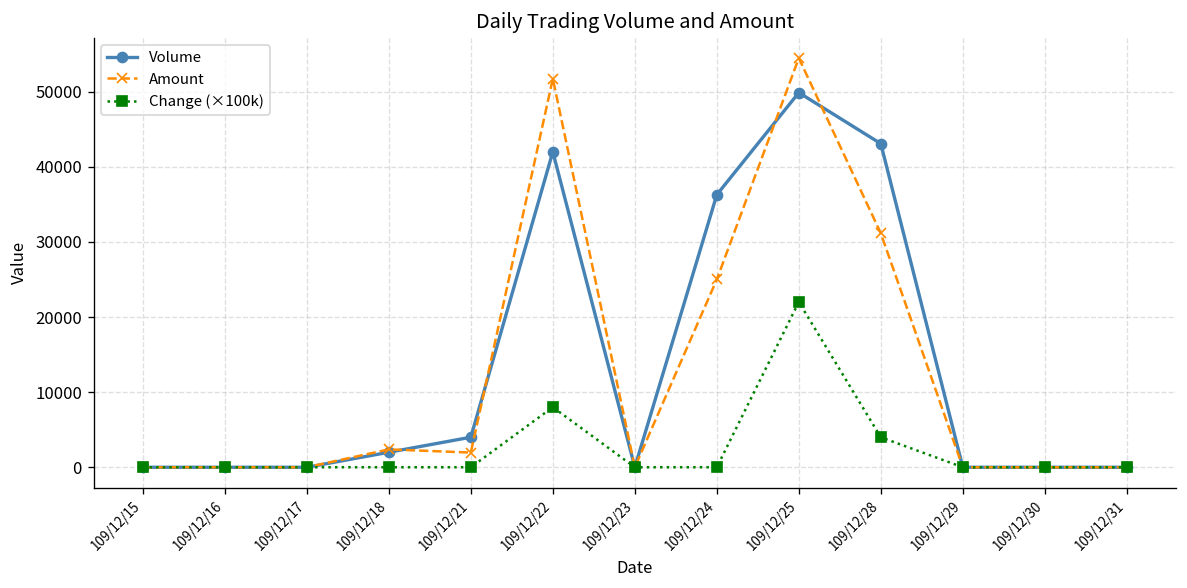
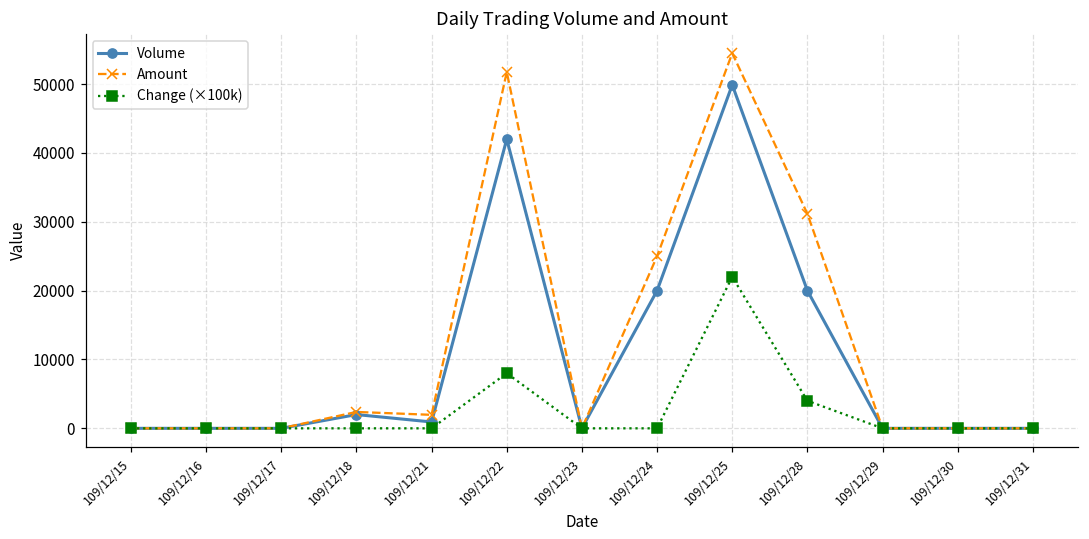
Volume, 109/12/21: 4000 -> 1000
Volume, 109/12/24: 36000 -> 20000
Volume, 109/12/28: 43000 -> 20000
